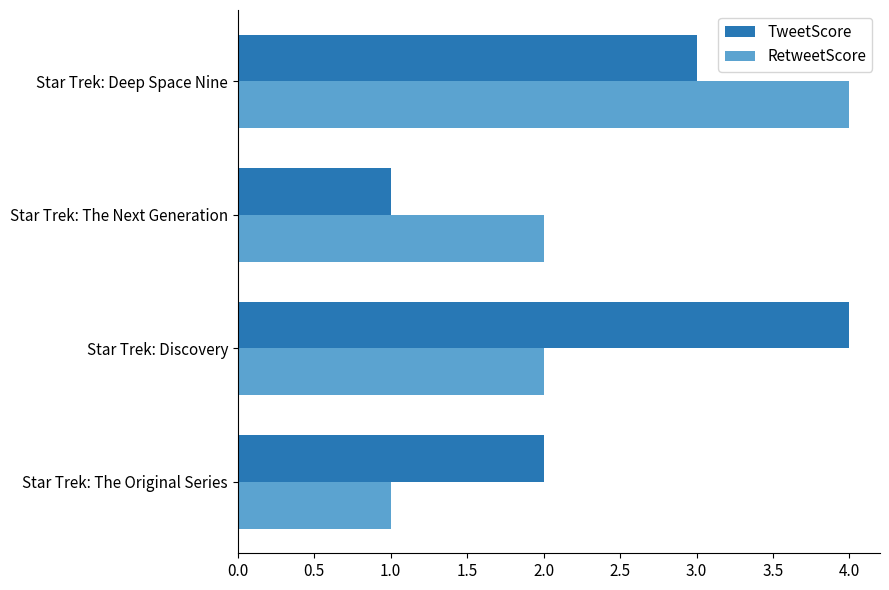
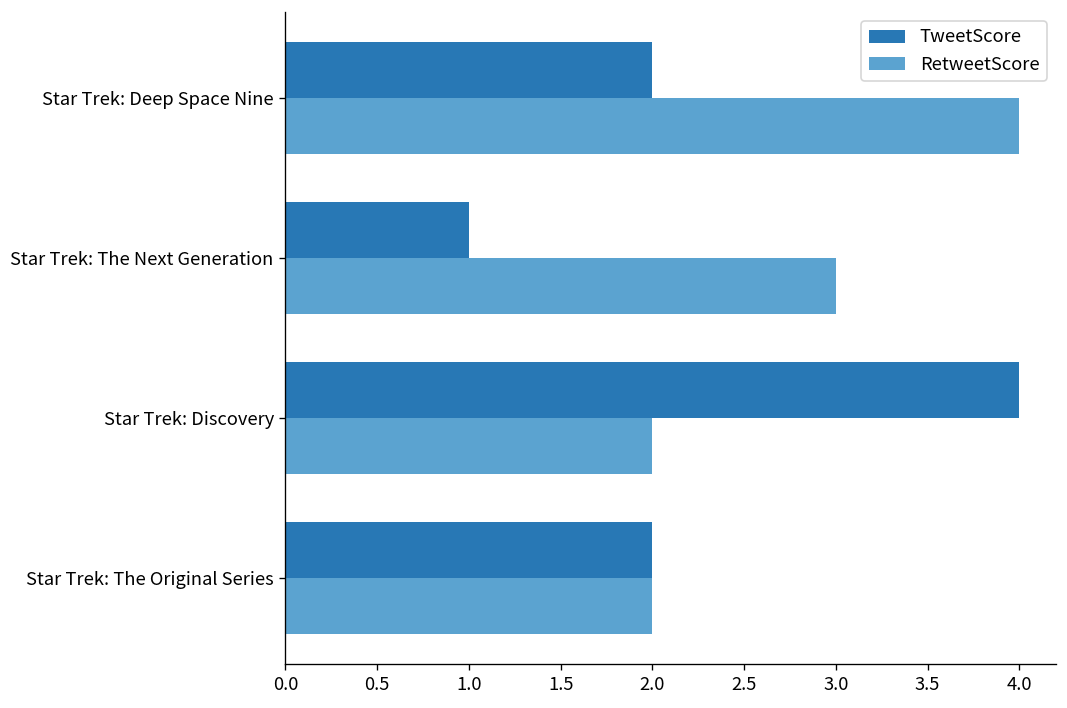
TweetScore, Star Trek: Deep Space Nine: 3 -> 2
RetweetScore, Star Trek: The Next Generation: 2 -> 3
RetweetScore, Star Trek: The Original Series: 1 -> 2
